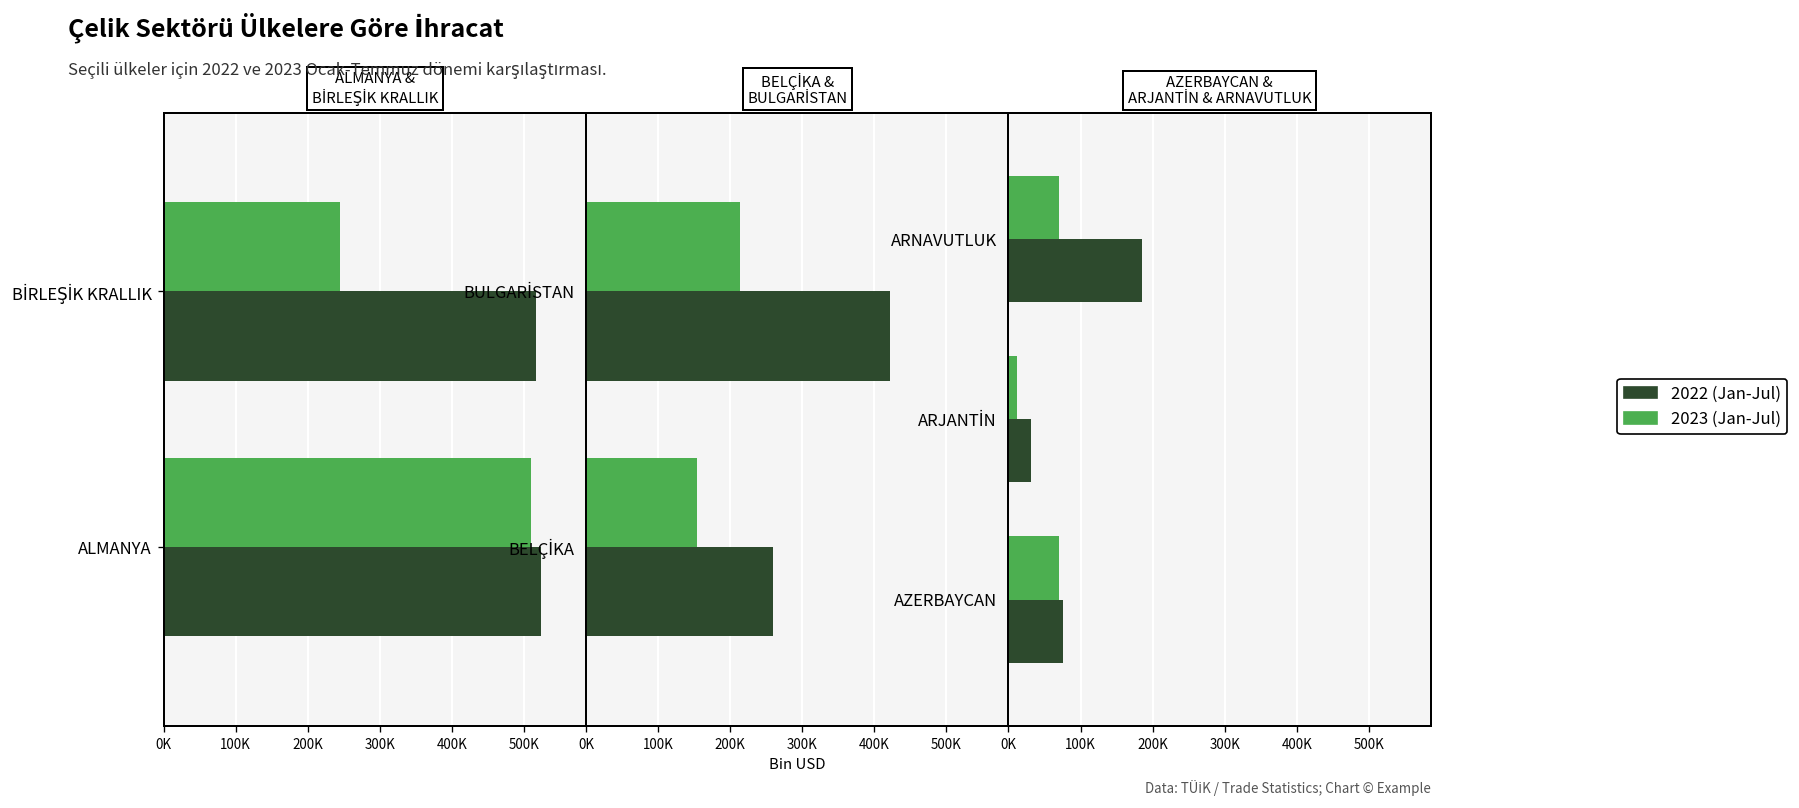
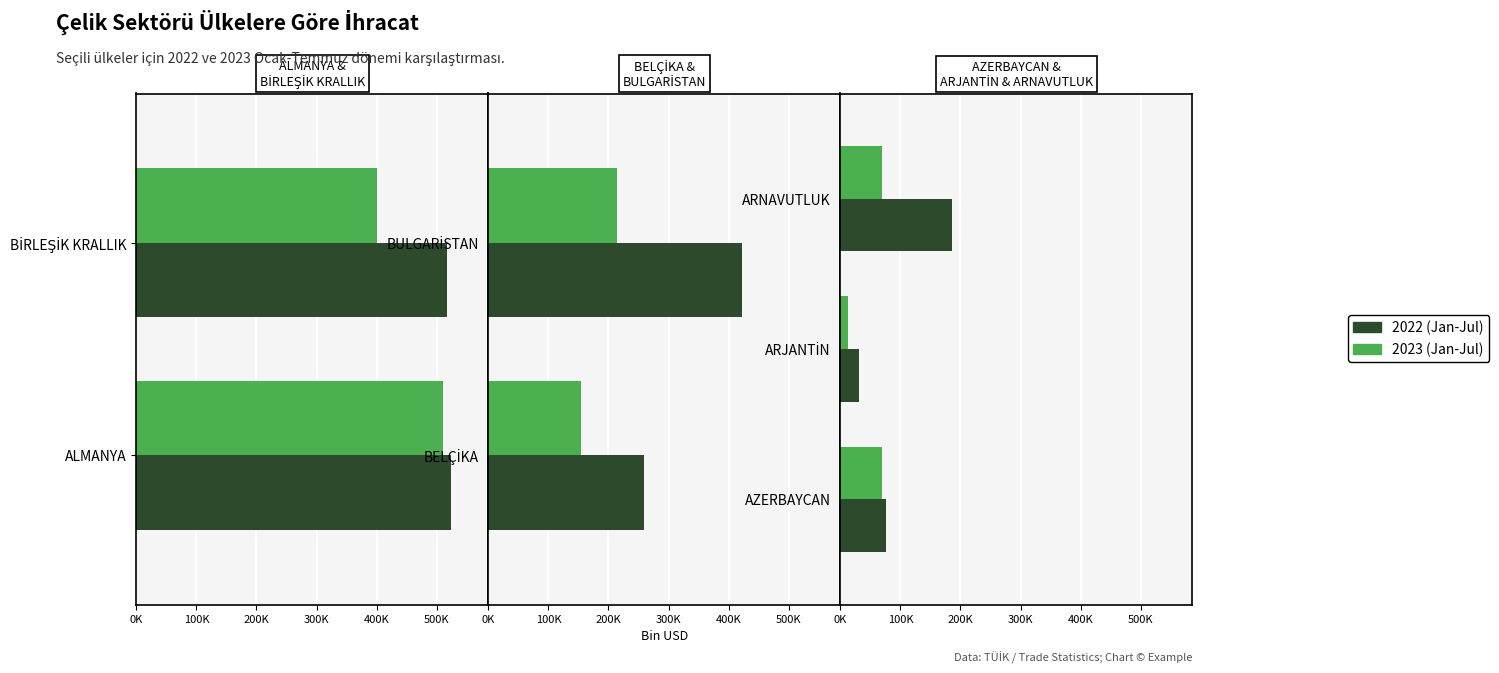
ALMANYA & BİRLEŞİK KRALLIK, 2023 (Jan-Jul), BİRLEŞİK KRALLIK: 240000 -> 400000
